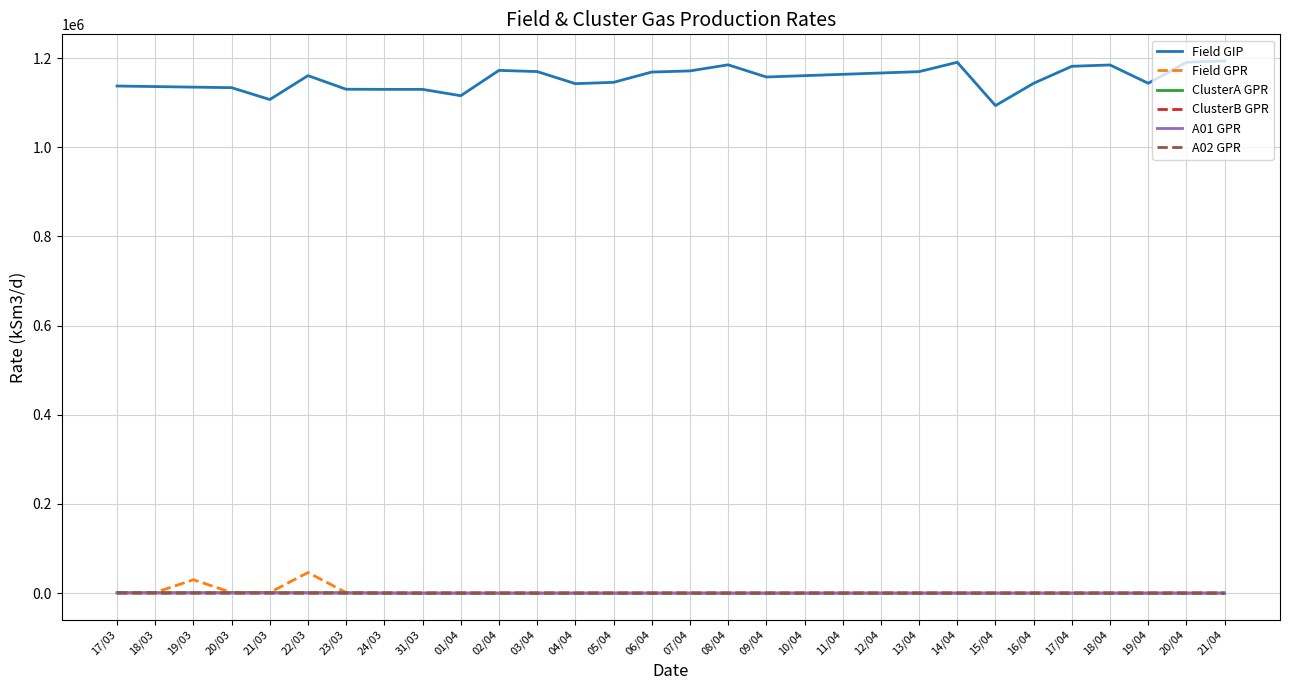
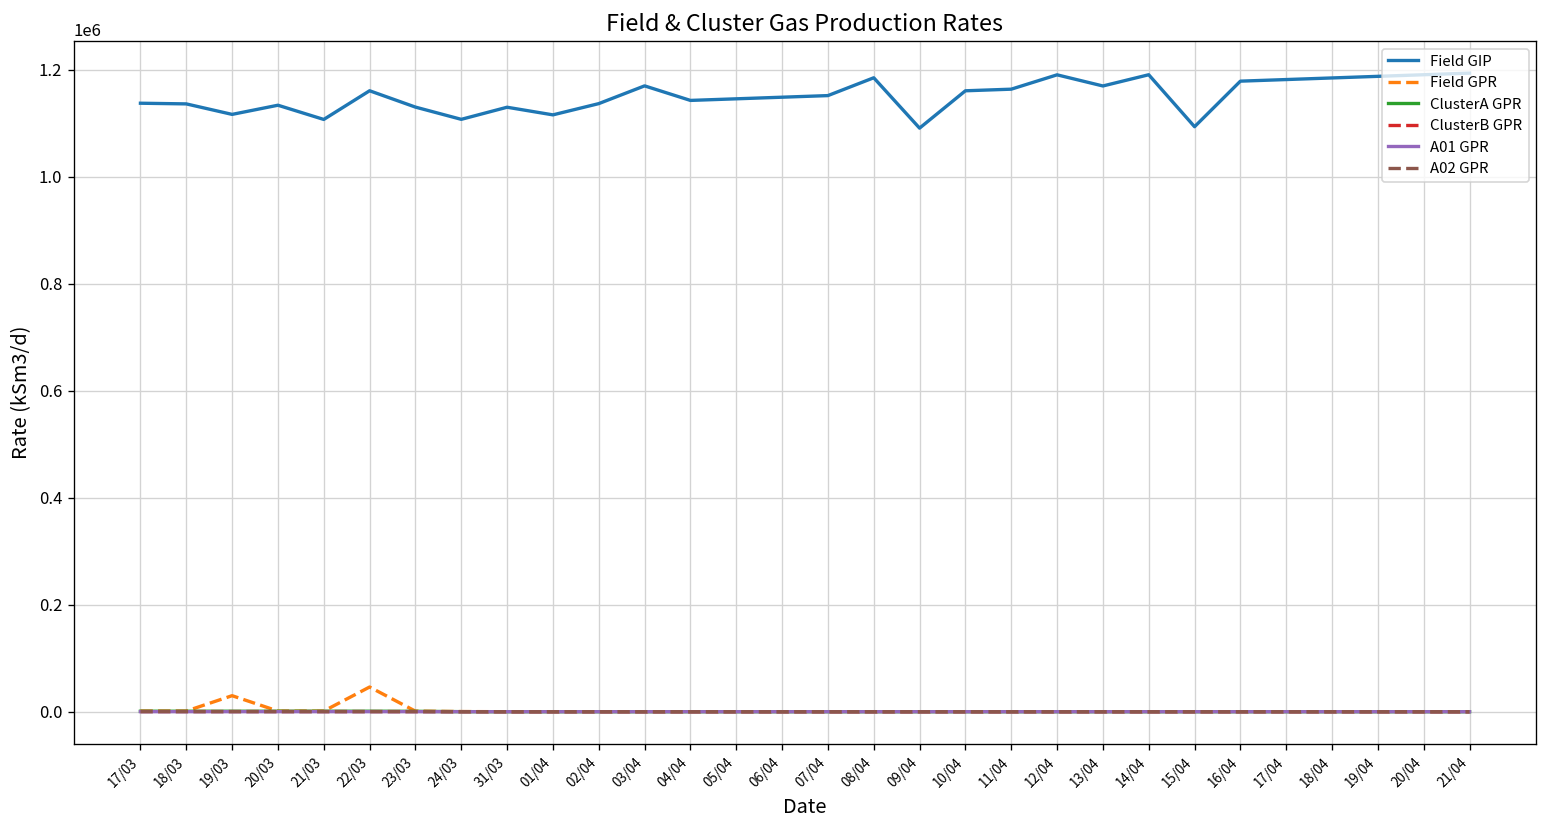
Field GIP, 19/03: 1130000 -> 1120000
Field GIP, 24/03: 1130000 -> 1110000
Field GIP, 02/04: 1170000 -> 1140000
Field GIP, 06/04: 1170000 -> 1150000
Field GIP, 07/04: 1170000 -> 1150000
Field GIP, 09/04: 1160000 -> 1090000
Field GIP, 12/04: 1170000 -> 1190000
Field GIP, 16/04: 1140000 -> 1180000
Field GIP, 19/04: 1140000 -> 1190000
